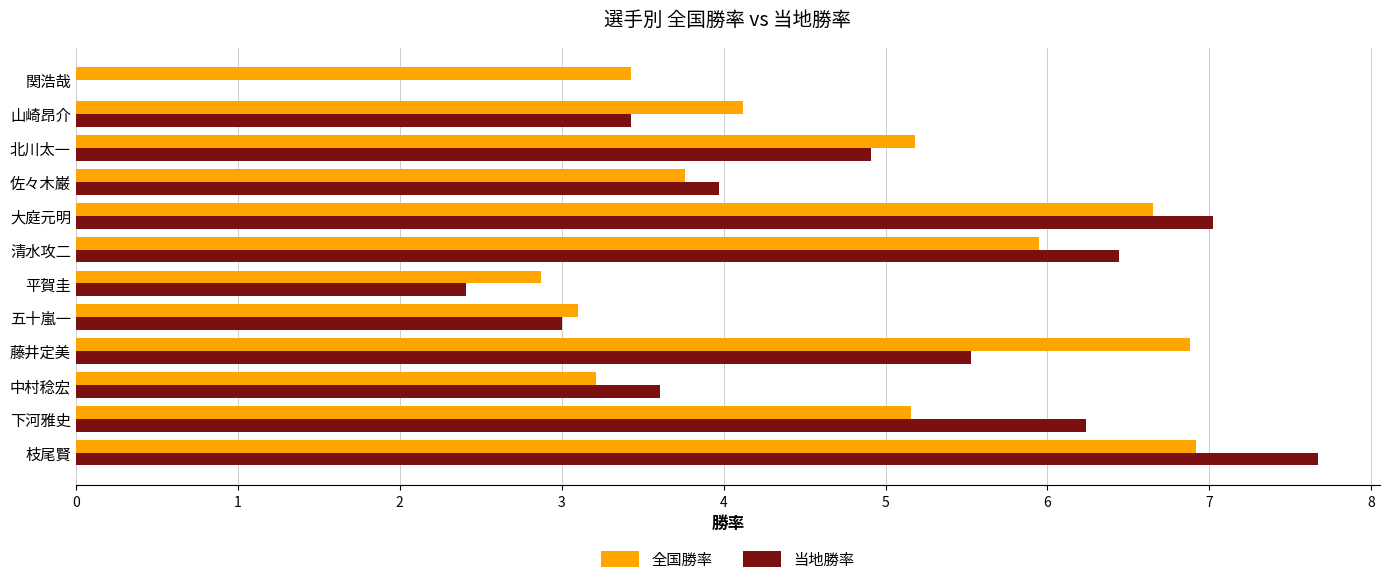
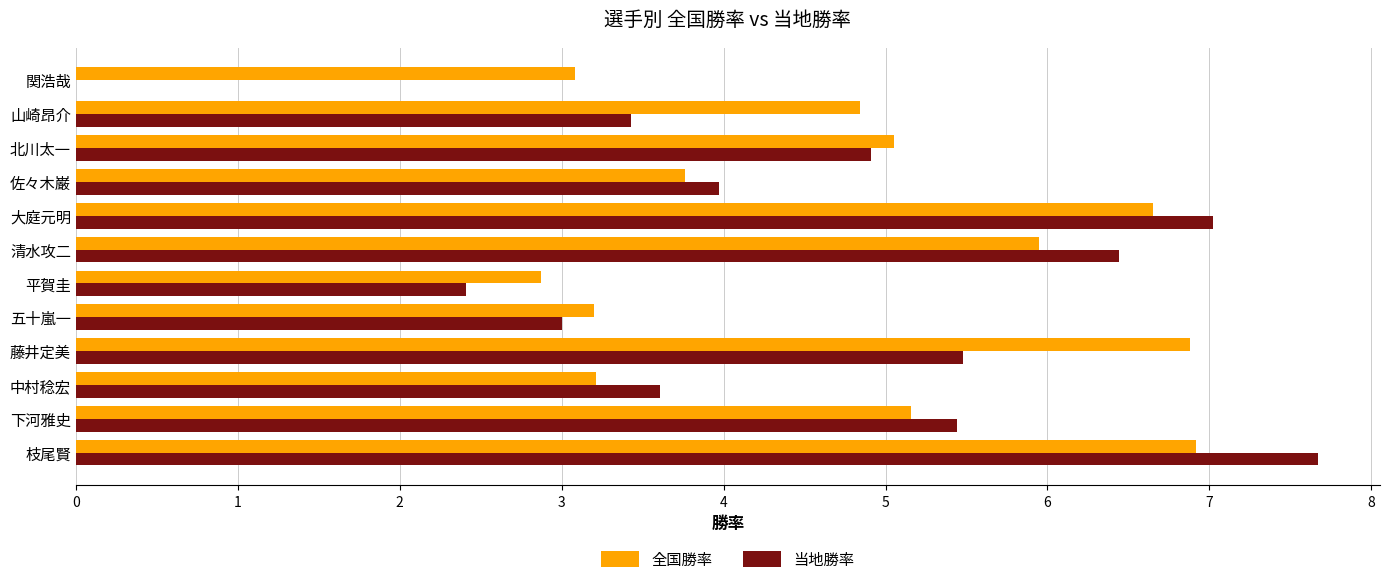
全国勝率, 関浩哉: 3.43 -> 3.08
全国勝率, 山崎昂介: 4.12 -> 4.84
全国勝率, 北川太一: 5.18 -> 5.05
全国勝率, 五十嵐一: 3.1 -> 3.2
当地勝率, 藤井定美: 5.53 -> 5.48
当地勝率, 下河雅史: 6.24 -> 5.44
